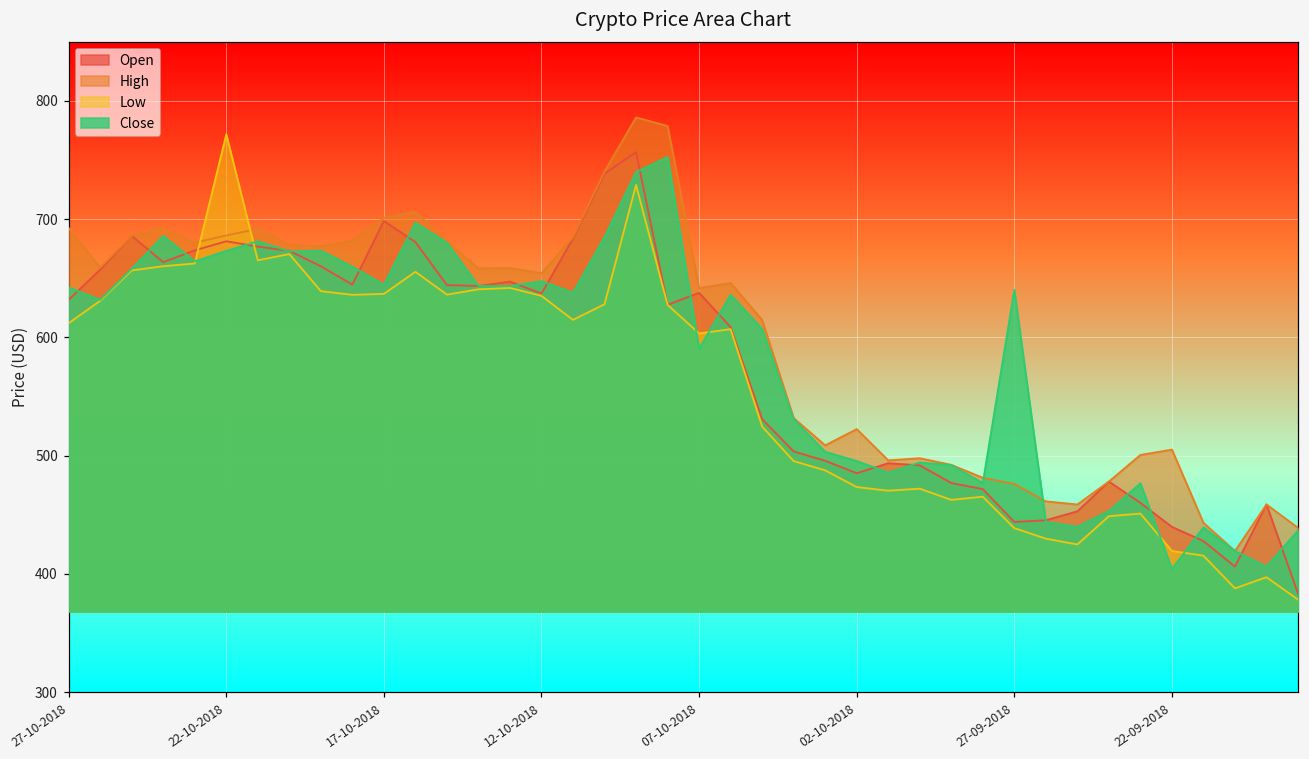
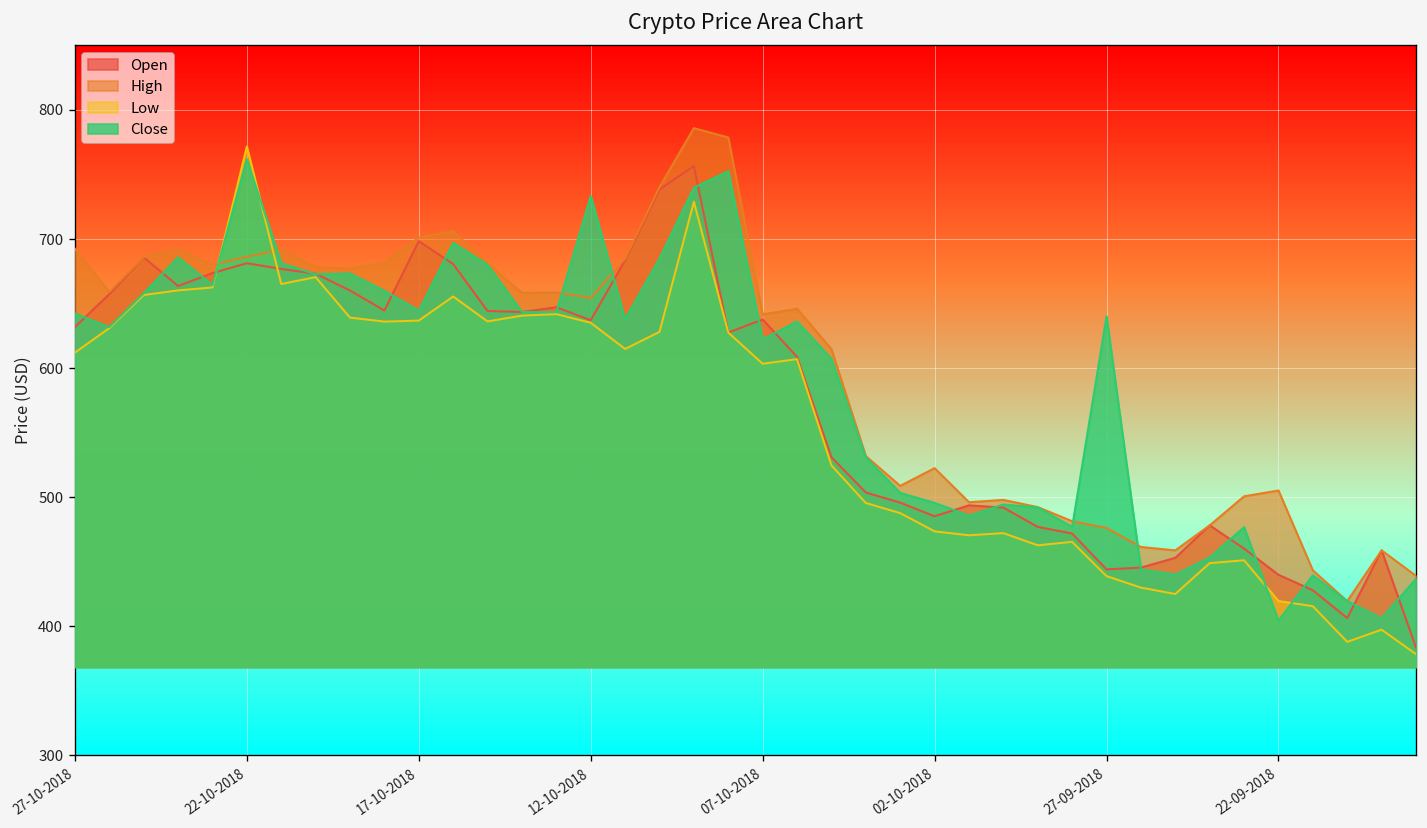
Close, 22-10-2018: 673 -> 762
Close, 12-10-2018: 648 -> 733
Close, 07-10-2018: 590 -> 622
